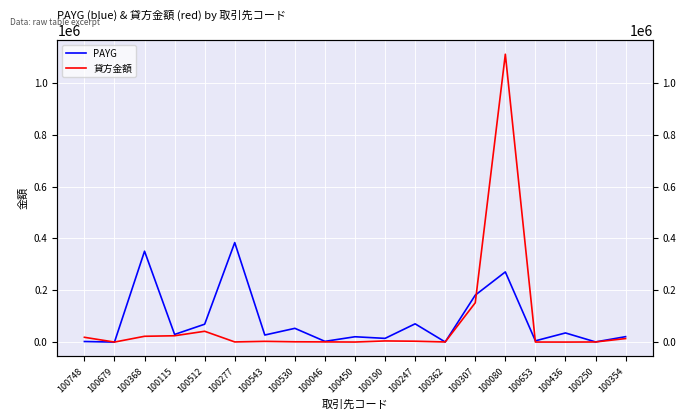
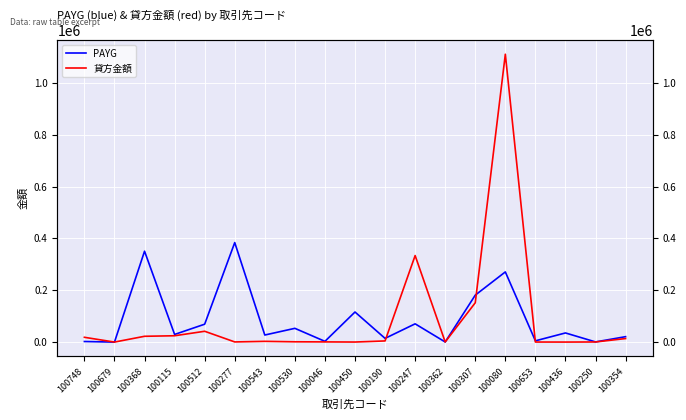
PAYG, 100450: 20000 -> 120000
貸方金額, 100247: 0 -> 330000
